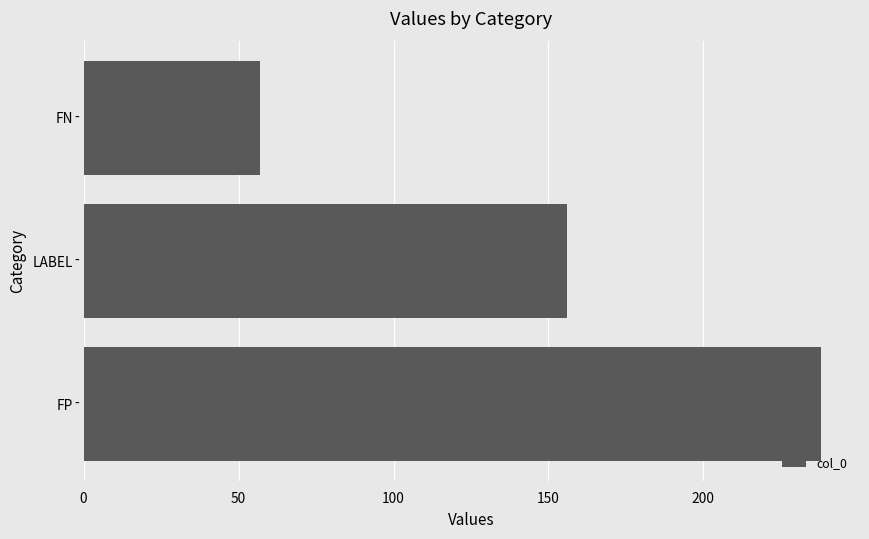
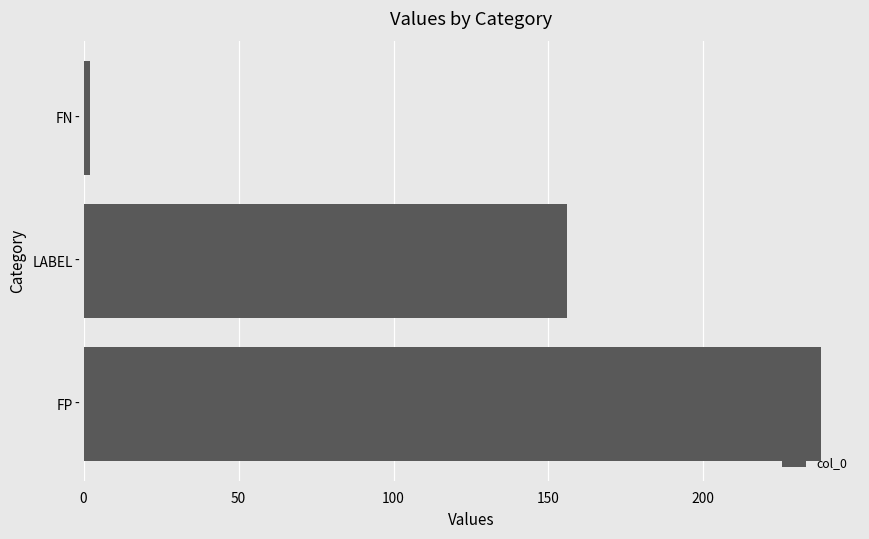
FN: 57 -> 2
